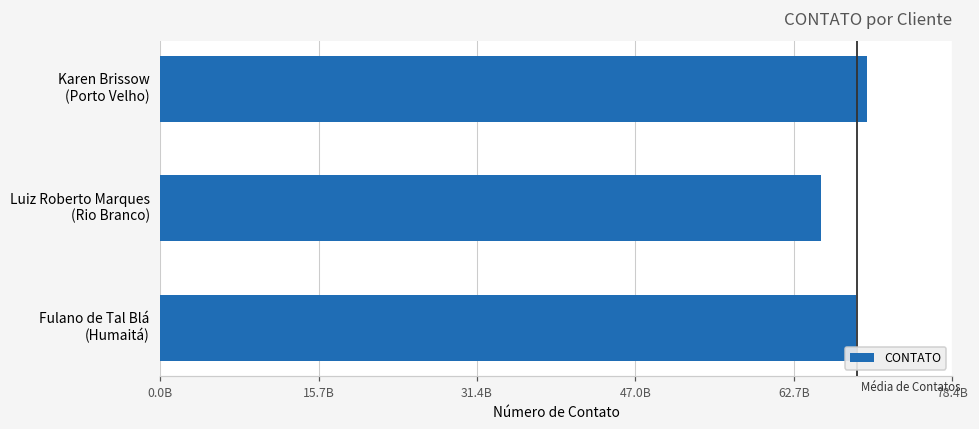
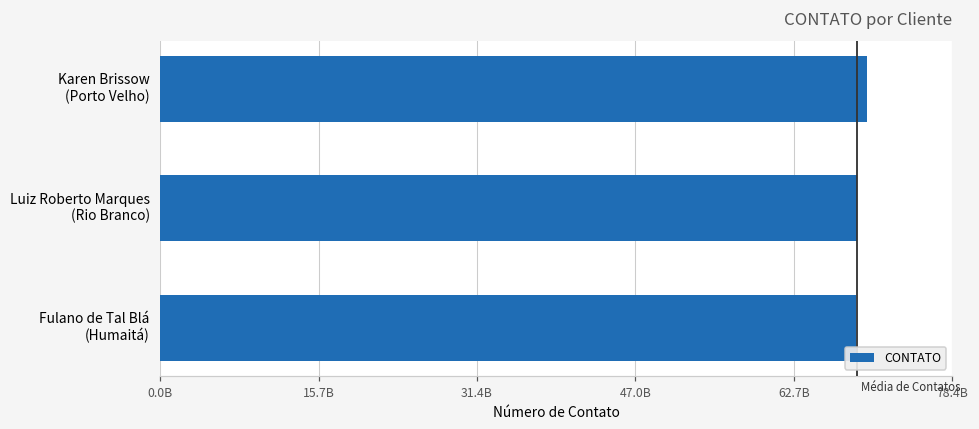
Luiz Roberto Marques (Rio Branco): 65000000000 -> 69000000000
